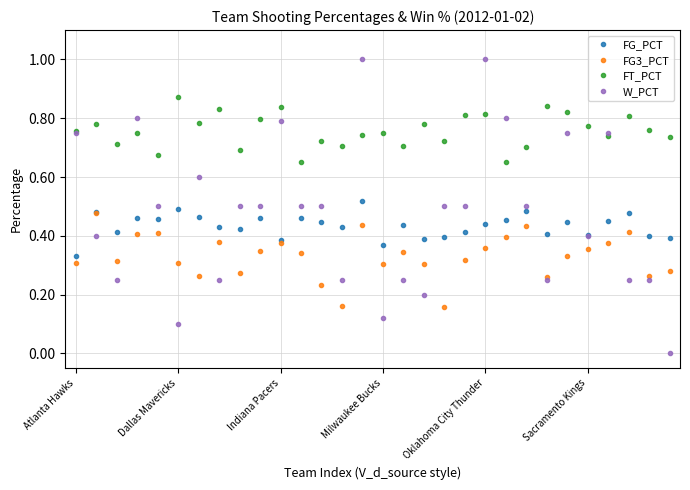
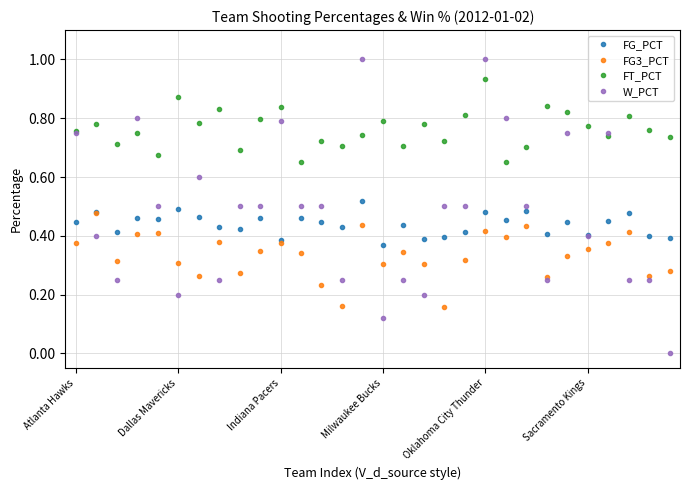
FG_PCT, Atlanta Hawks: 0.33 -> 0.45
FG3_PCT, Atlanta Hawks: 0.31 -> 0.38
W_PCT, Dallas Mavericks: 0.1 -> 0.2
FT_PCT, Milwaukee Bucks: 0.75 -> 0.79
FG_PCT, Oklahoma City Thunder: 0.44 -> 0.48
FG3_PCT, Oklahoma City Thunder: 0.36 -> 0.42
FT_PCT, Oklahoma City Thunder: 0.81 -> 0.94
